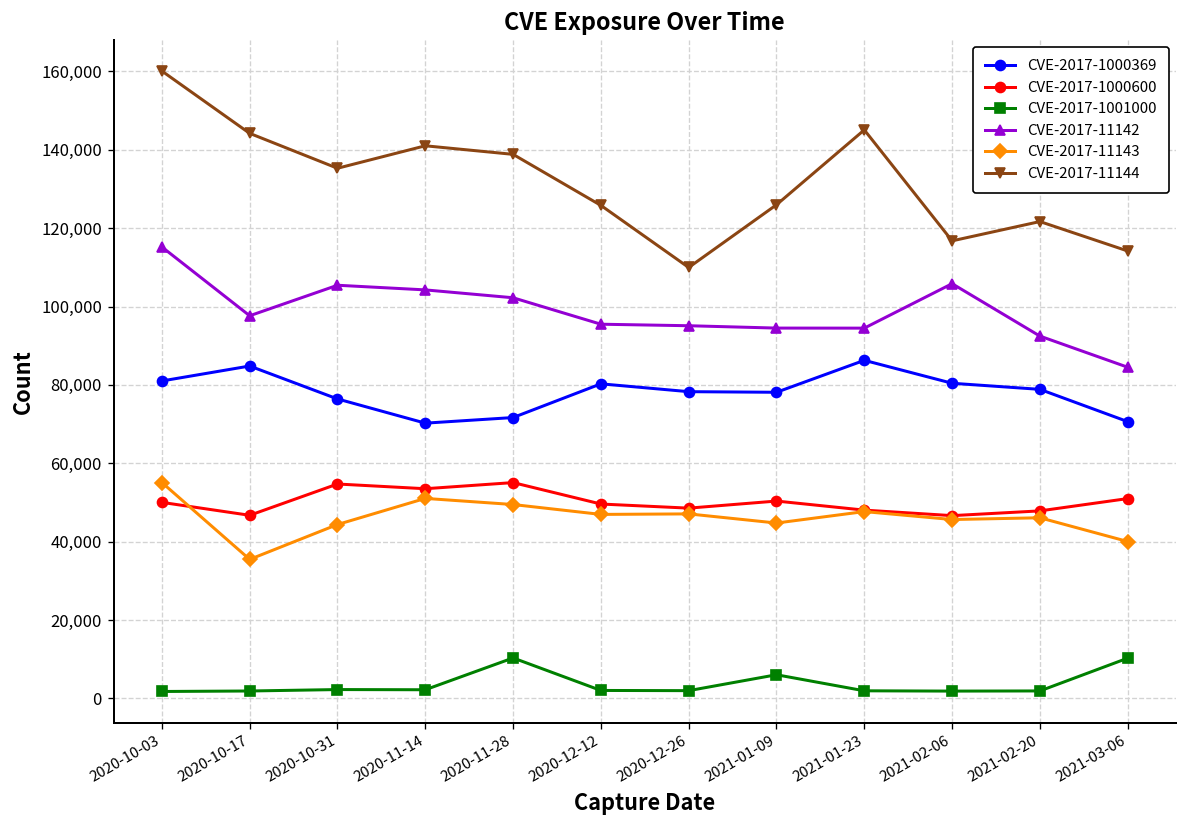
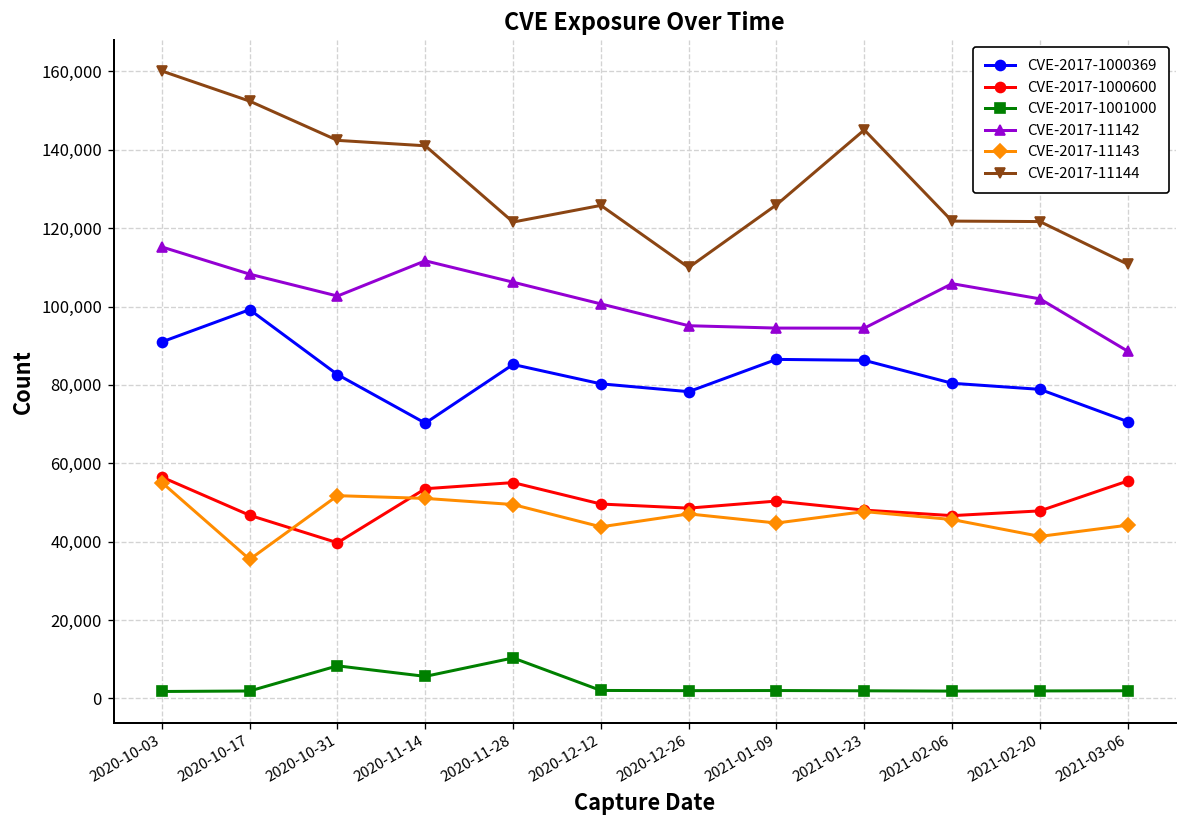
CVE-2017-1000369, 2020-10-03: 81,000 -> 91,000
CVE-2017-1000600, 2020-10-03: 50,000 -> 56,000
CVE-2017-1000369, 2020-10-17: 85,000 -> 99,000
CVE-2017-11142, 2020-10-17: 98,000 -> 108,000
CVE-2017-11144, 2020-10-17: 144,000 -> 152,000
CVE-2017-1000369, 2020-10-31: 76,000 -> 83,000
CVE-2017-1000600, 2020-10-31: 55,000 -> 40,000
CVE-2017-1001000, 2020-10-31: 2,000 -> 8,000
CVE-2017-11142, 2020-10-31: 105,000 -> 103,000
CVE-2017-11143, 2020-10-31: 44,000 -> 52,000
CVE-2017-11144, 2020-10-31: 135,000 -> 142,000
CVE-2017-1001000, 2020-11-14: 2,000 -> 6,000
CVE-2017-11142, 2020-11-14: 104,000 -> 112,000
CVE-2017-1000369, 2020-11-28: 72,000 -> 85,000
CVE-2017-11142, 2020-11-28: 102,000 -> 106,000
CVE-2017-11144, 2020-11-28: 139,000 -> 122,000
CVE-2017-11142, 2020-12-12: 95,000 -> 101,000
CVE-2017-11143, 2020-12-12: 47,000 -> 44,000
CVE-2017-1000369, 2021-01-09: 78,000 -> 87,000
CVE-2017-1001000, 2021-01-09: 6,000 -> 2,000
CVE-2017-11144, 2021-02-06: 117,000 -> 122,000
CVE-2017-11142, 2021-02-20: 92,000 -> 102,000
CVE-2017-11143, 2021-02-20: 46,000 -> 41,000
CVE-2017-1000600, 2021-03-06: 51,000 -> 55,000
CVE-2017-1001000, 2021-03-06: 10,000 -> 2,000
CVE-2017-11142, 2021-03-06: 85,000 -> 89,000
CVE-2017-11143, 2021-03-06: 40,000 -> 44,000
CVE-2017-11144, 2021-03-06: 114,000 -> 111,000
